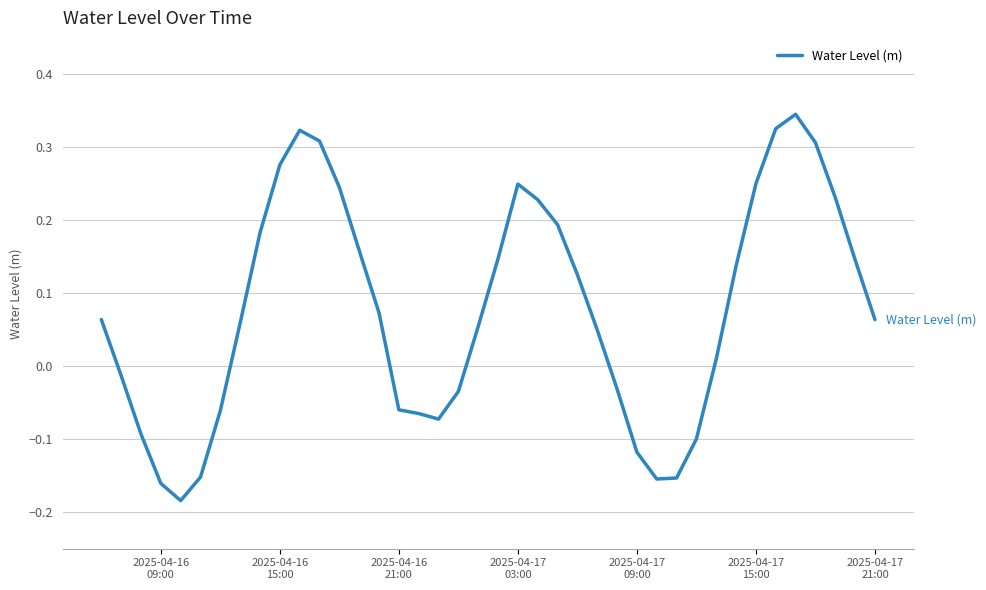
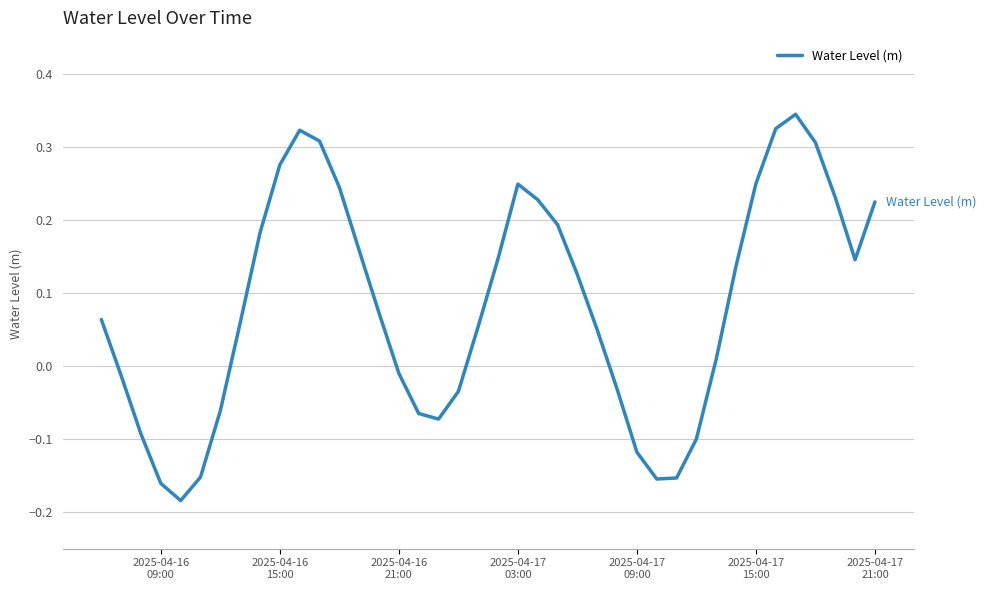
2025-04-16 21:00: -0.06 -> -0.01
2025-04-17 21:00: 0.06 -> 0.23
